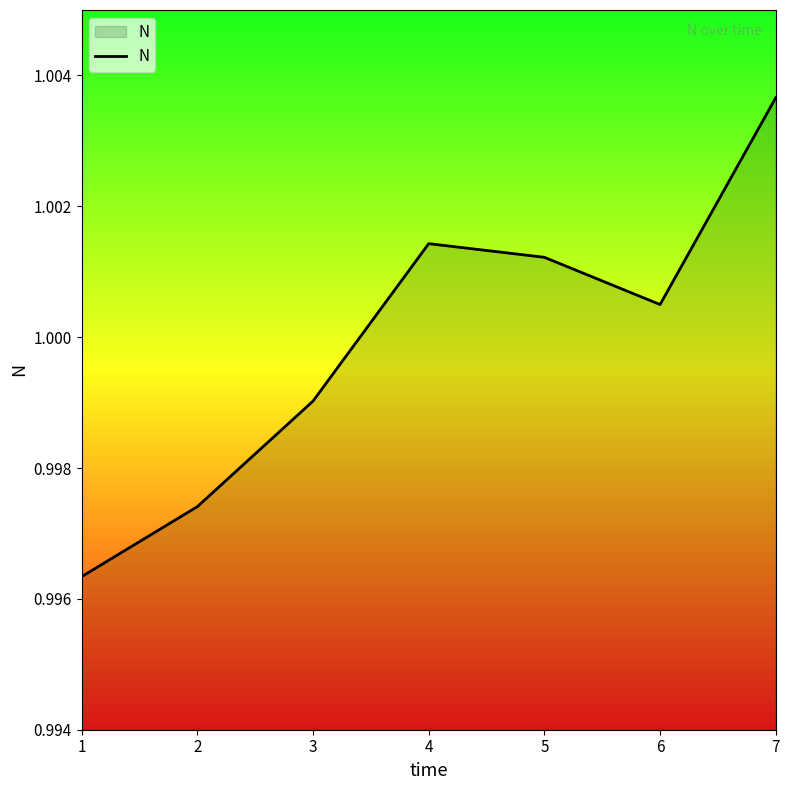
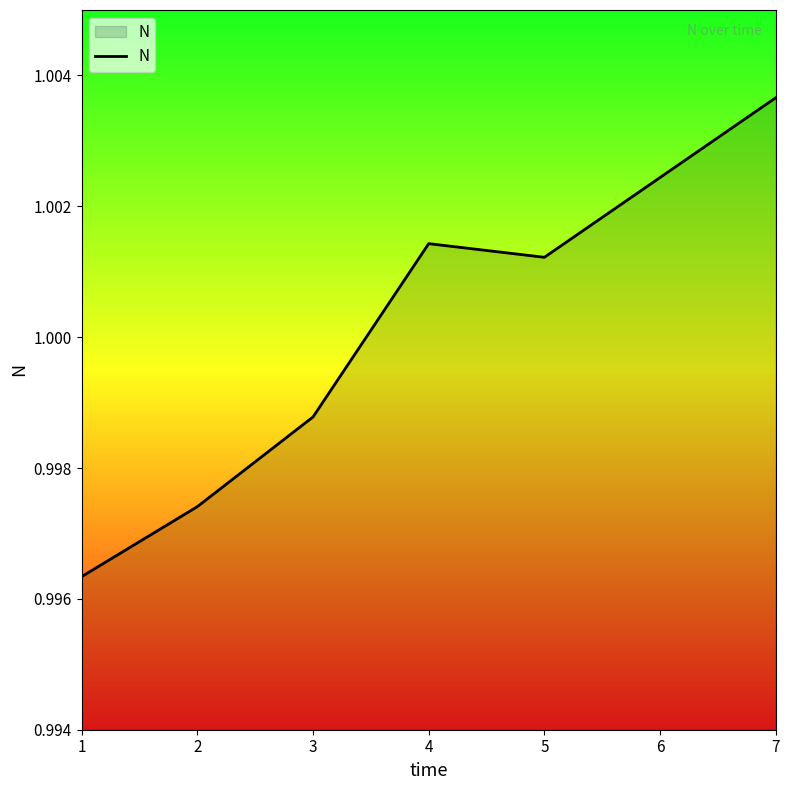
3: 0.9990 -> 0.9988
6: 1.0005 -> 1.0024
